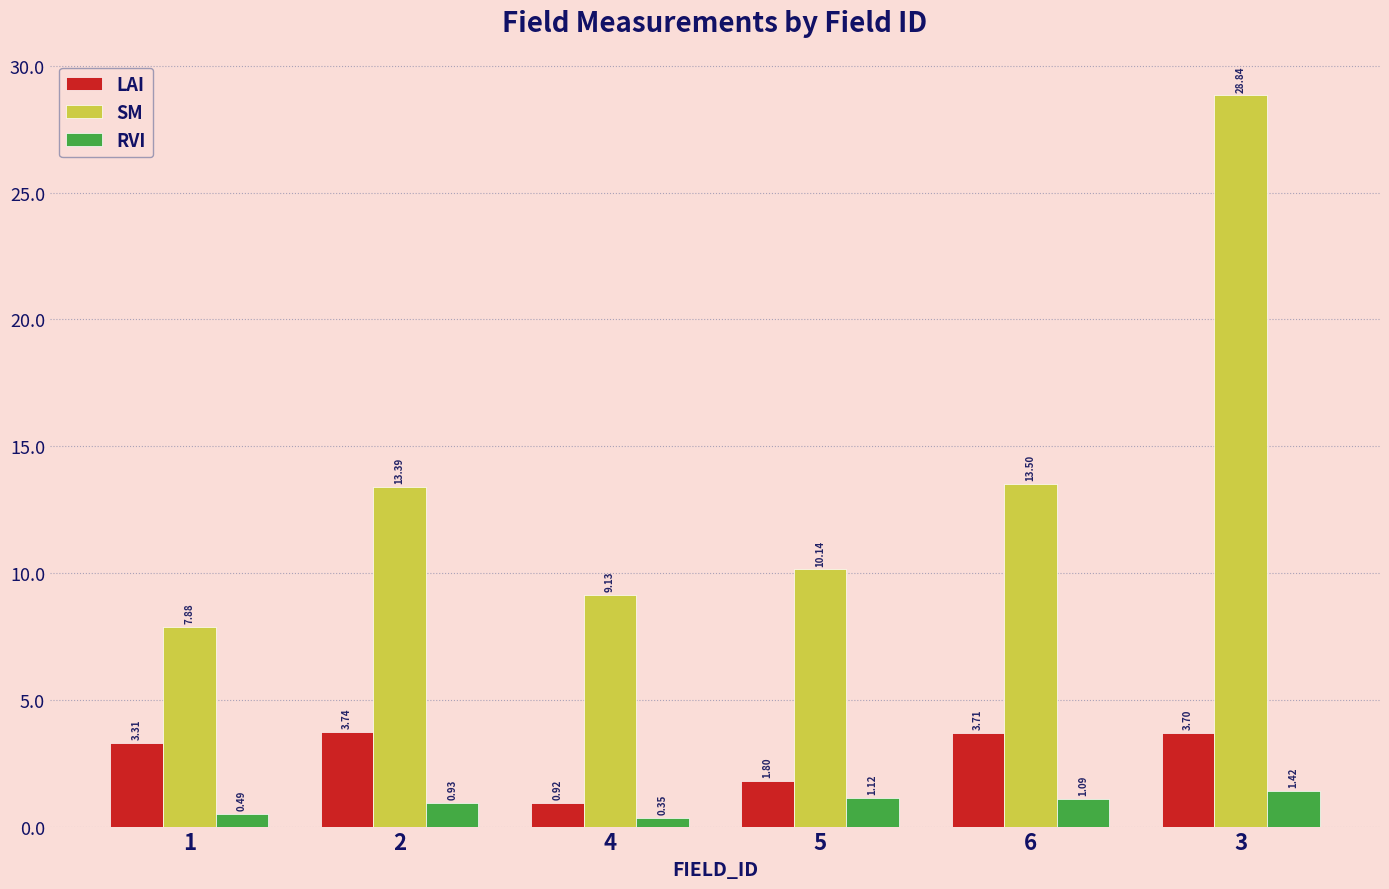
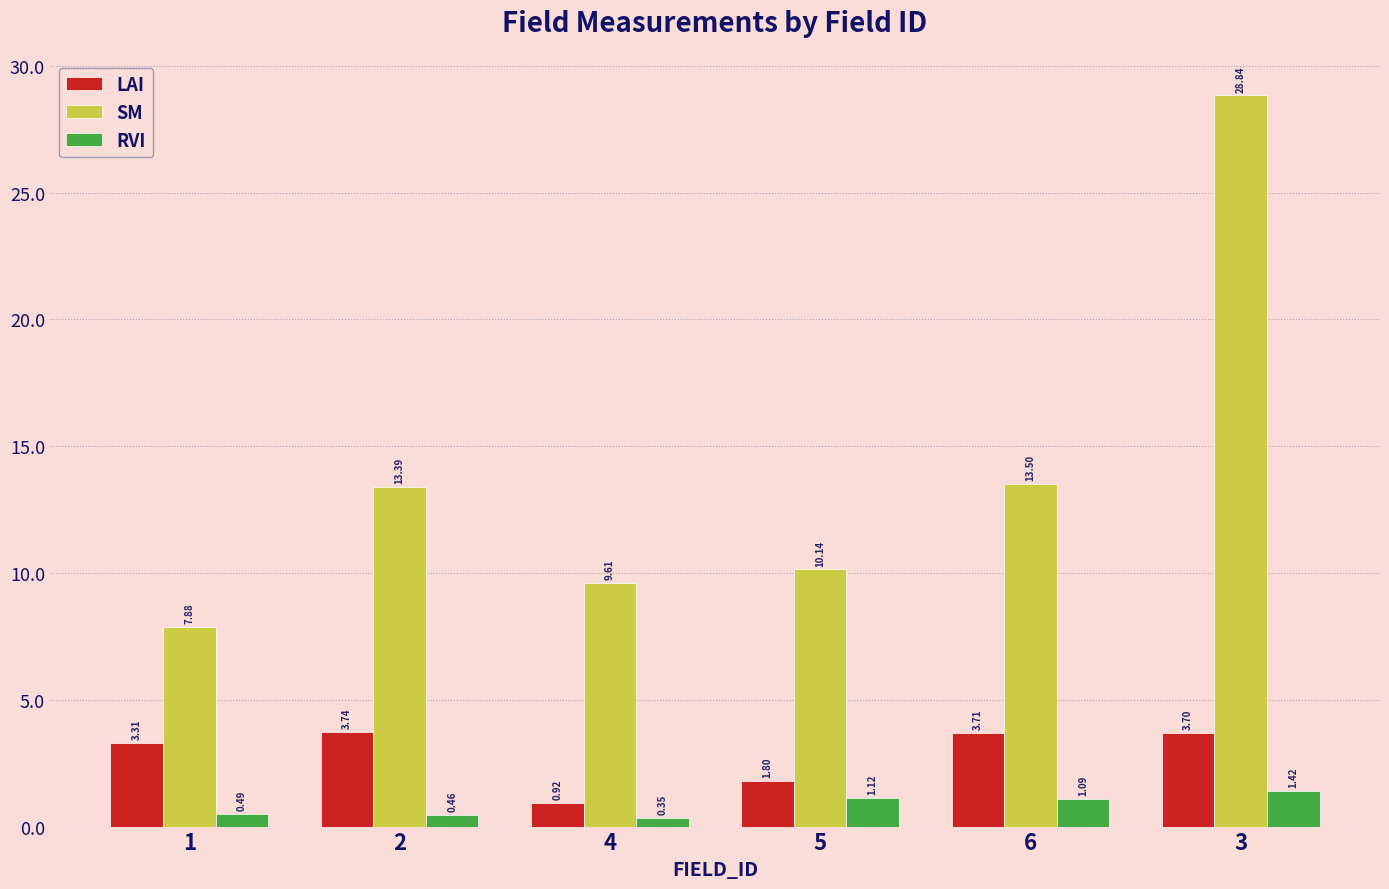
RVI, 2: 0.93 -> 0.46
SM, 4: 9.13 -> 9.61
